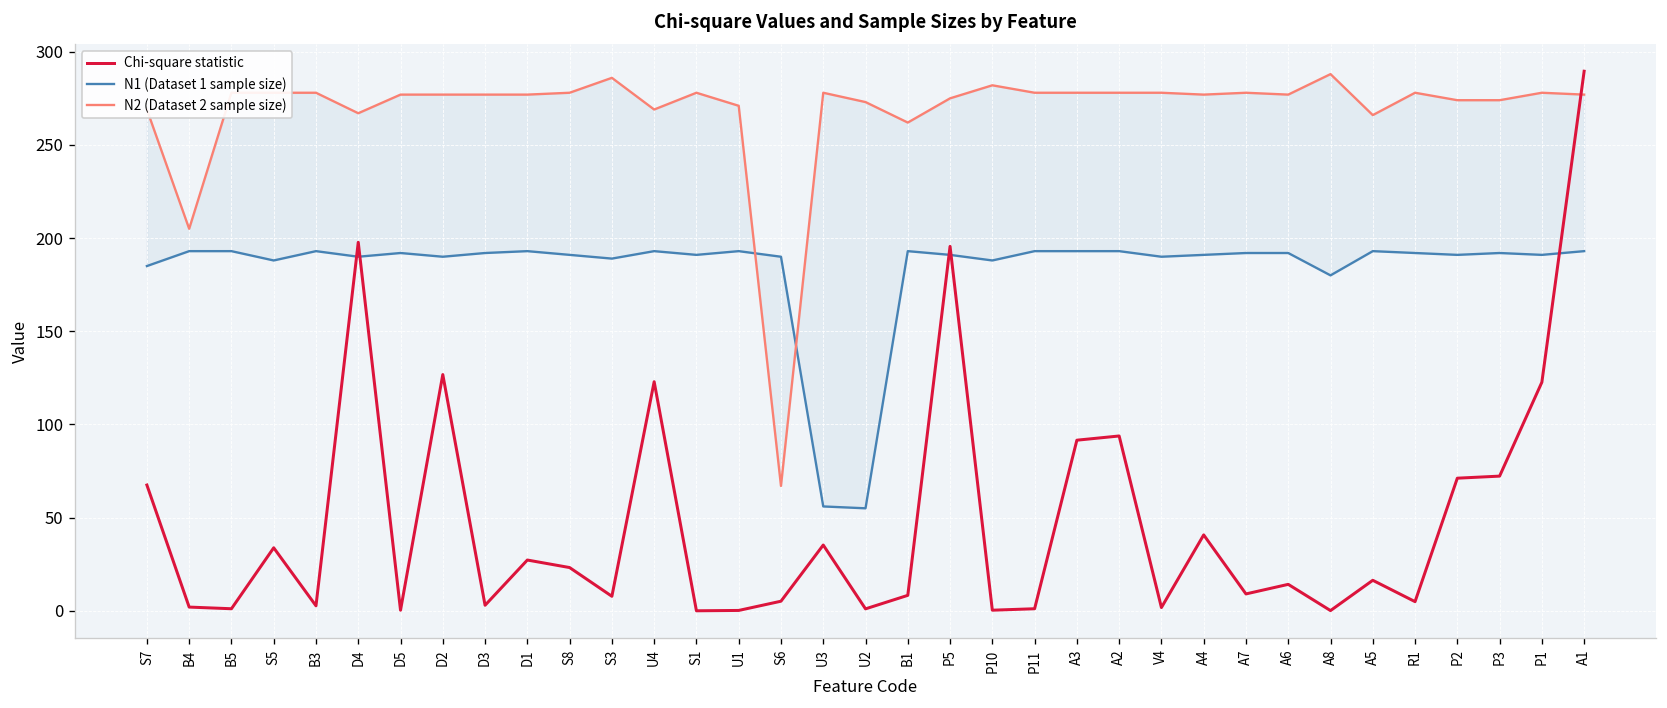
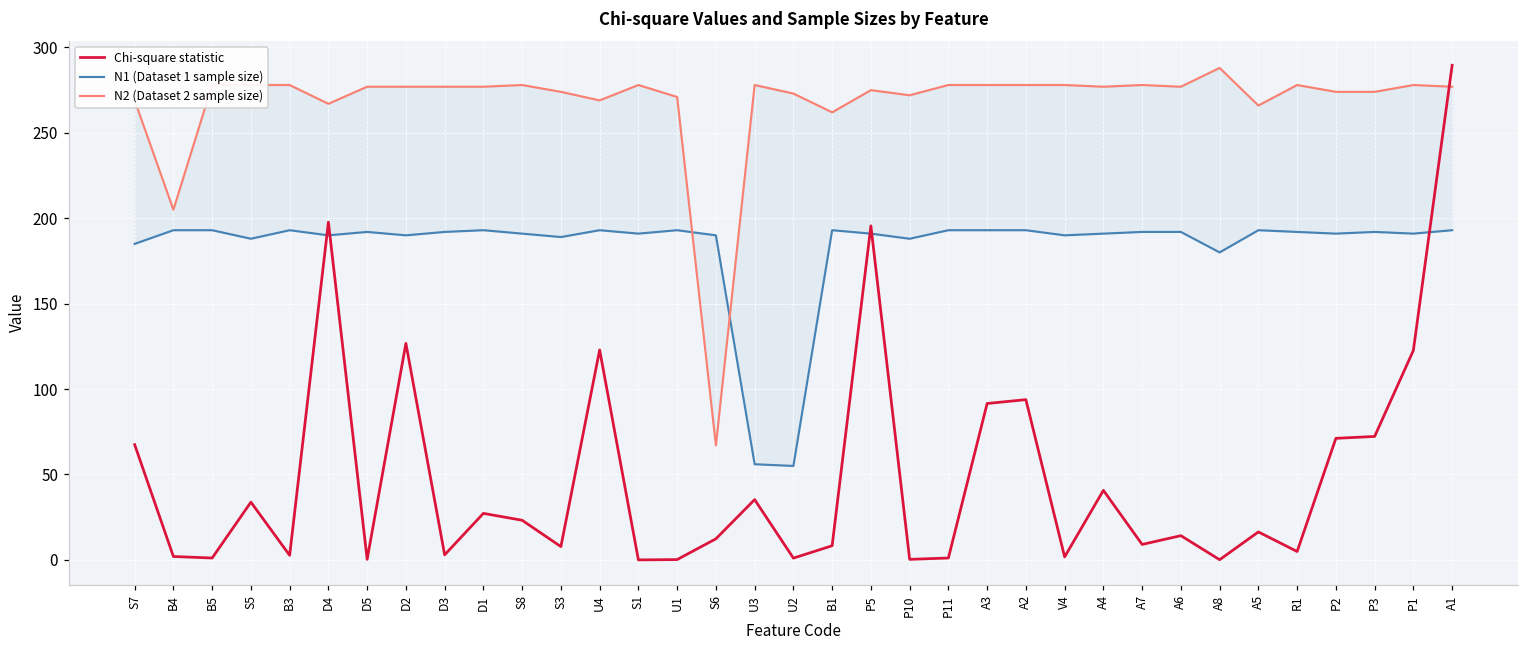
N2 (Dataset 2 sample size), S3: 286 -> 274
Chi-square statistic, S6: 5 -> 12
N2 (Dataset 2 sample size), P10: 282 -> 272
